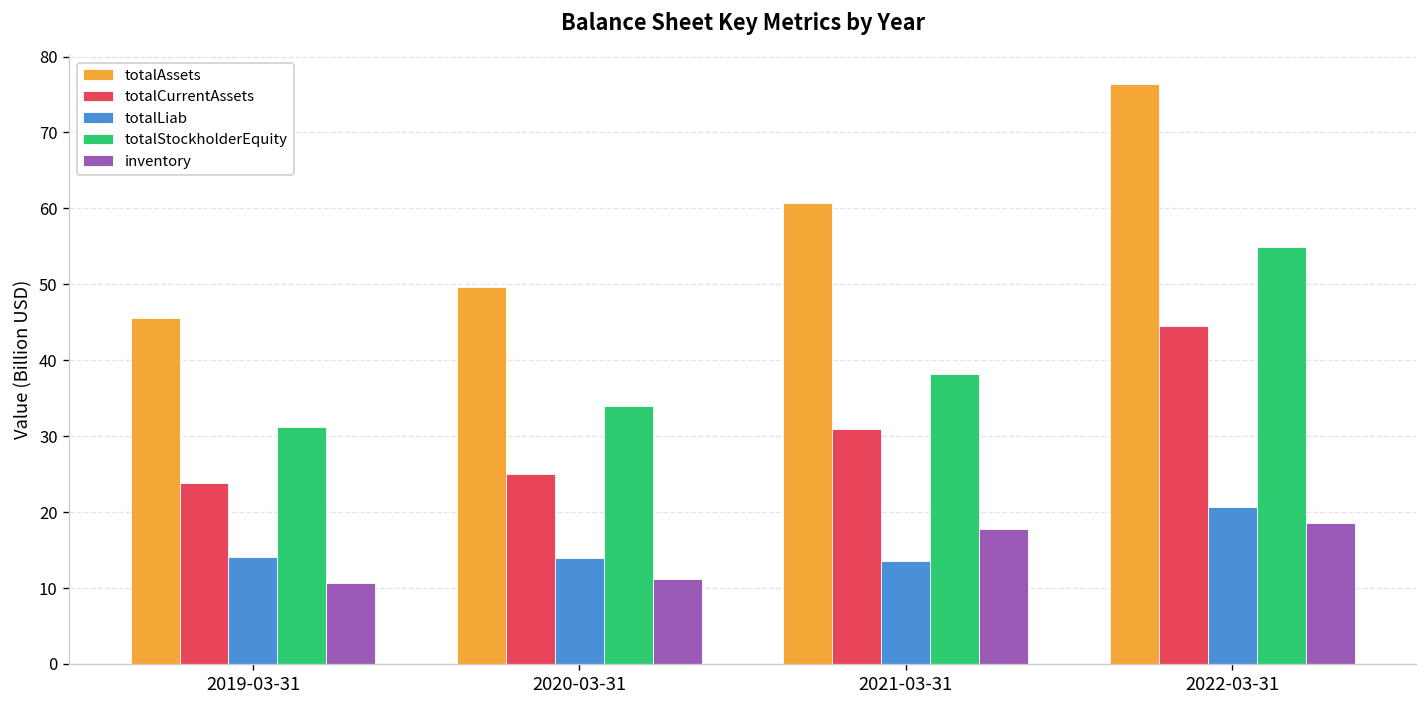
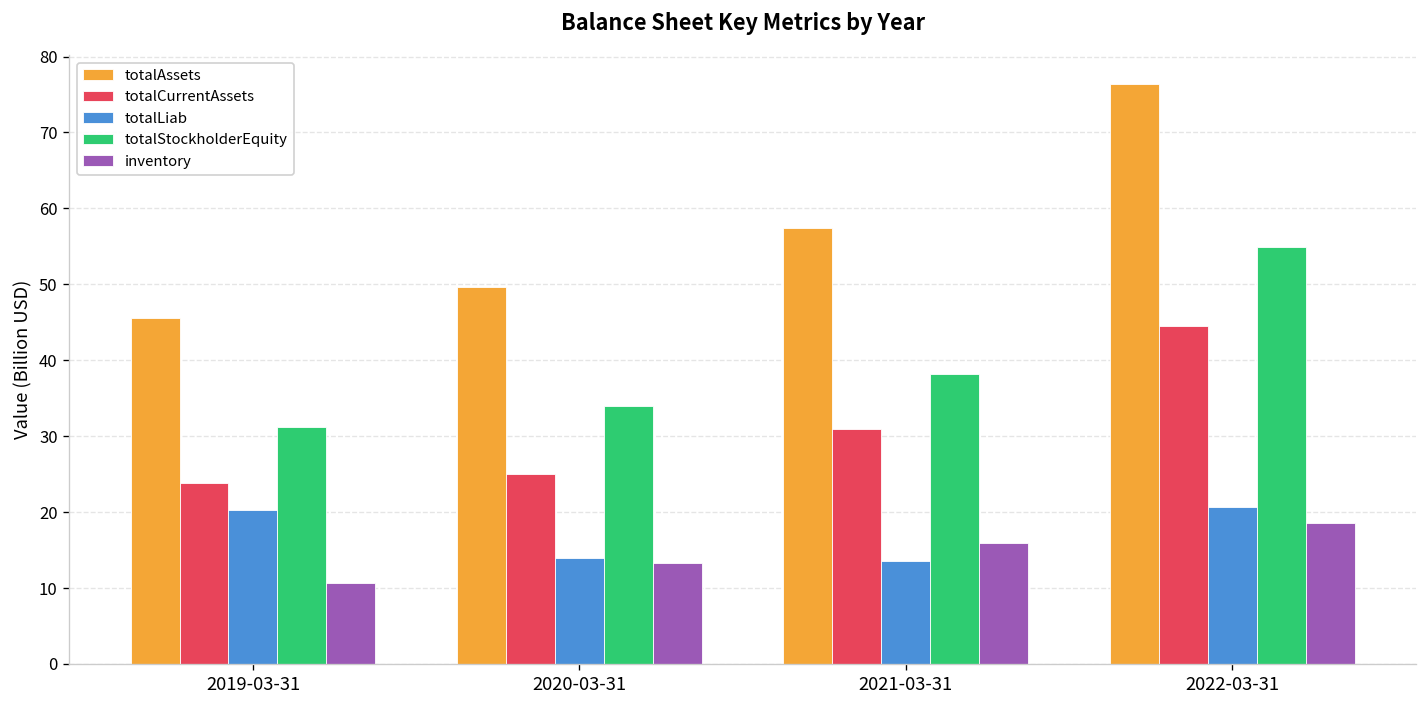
totalLiab, 2019-03-31: 14 -> 20
inventory, 2020-03-31: 11 -> 13
totalAssets, 2021-03-31: 61 -> 57
inventory, 2021-03-31: 18 -> 16
